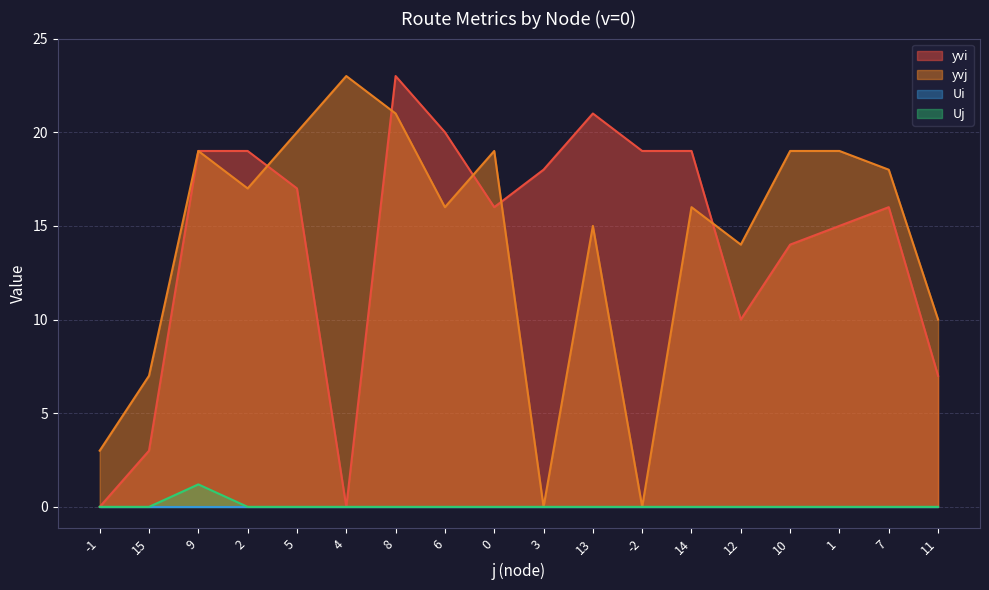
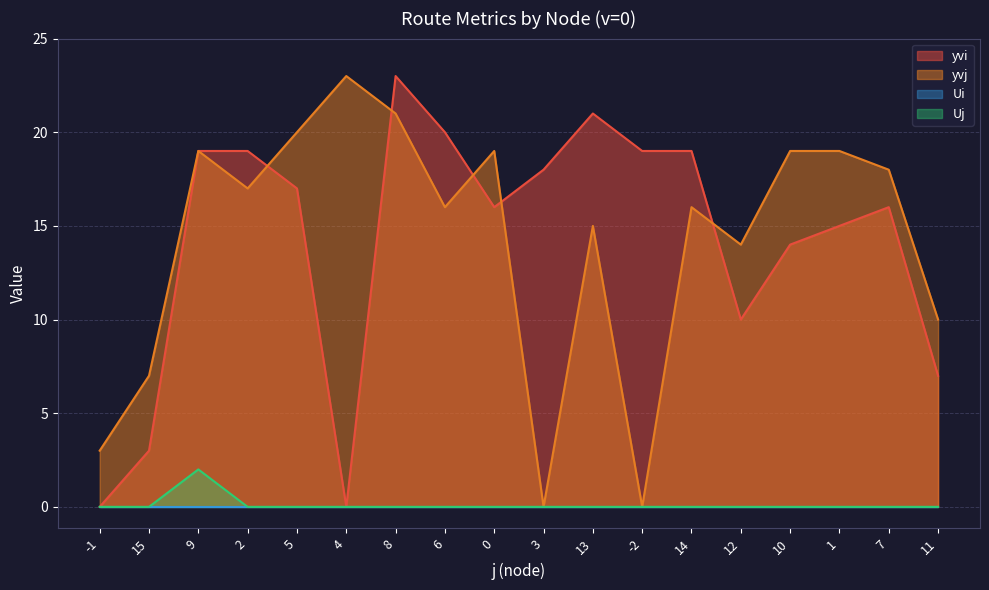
Uj, 9: 1.2 -> 2.0
